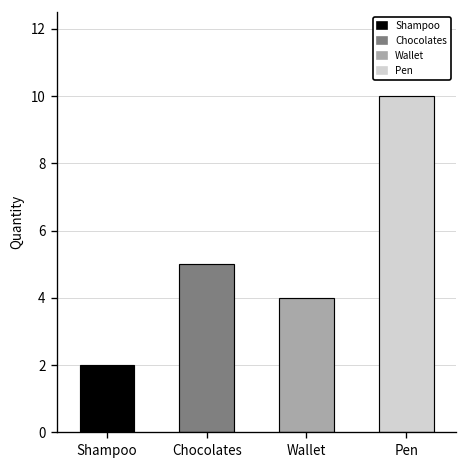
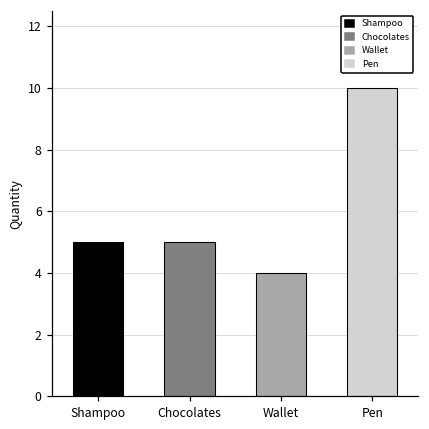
Shampoo: 2 -> 5
